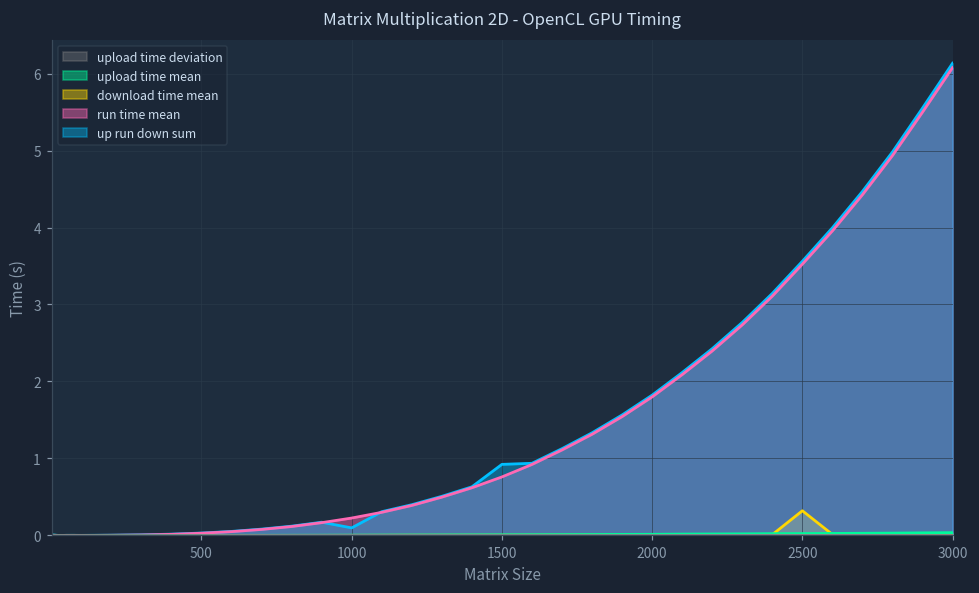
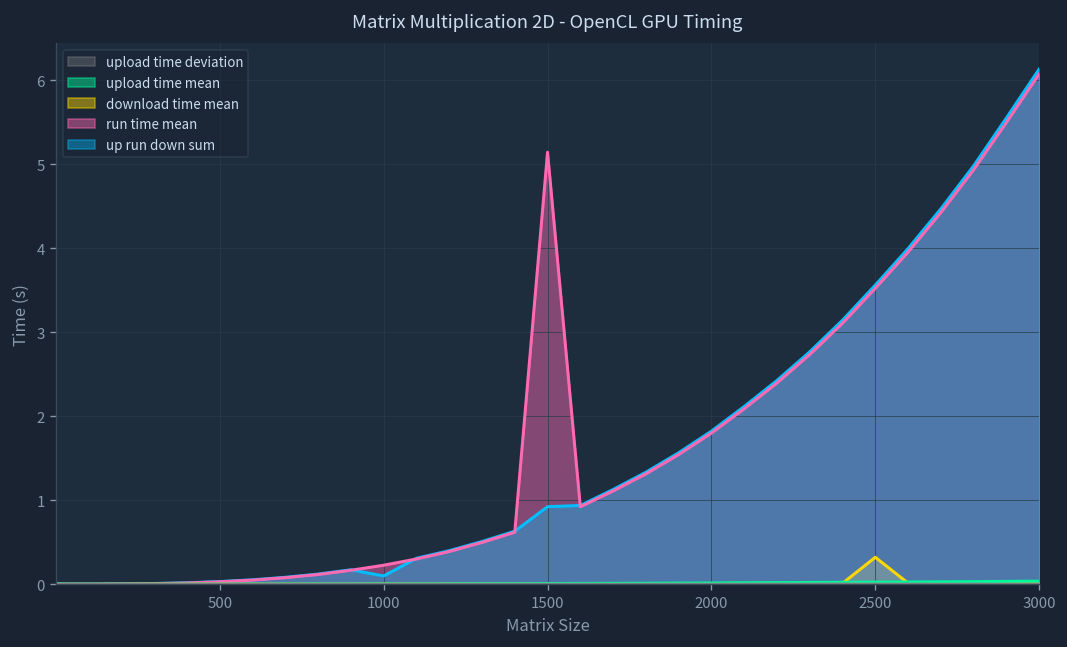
run time mean, 1500: 0.8 -> 5.1
